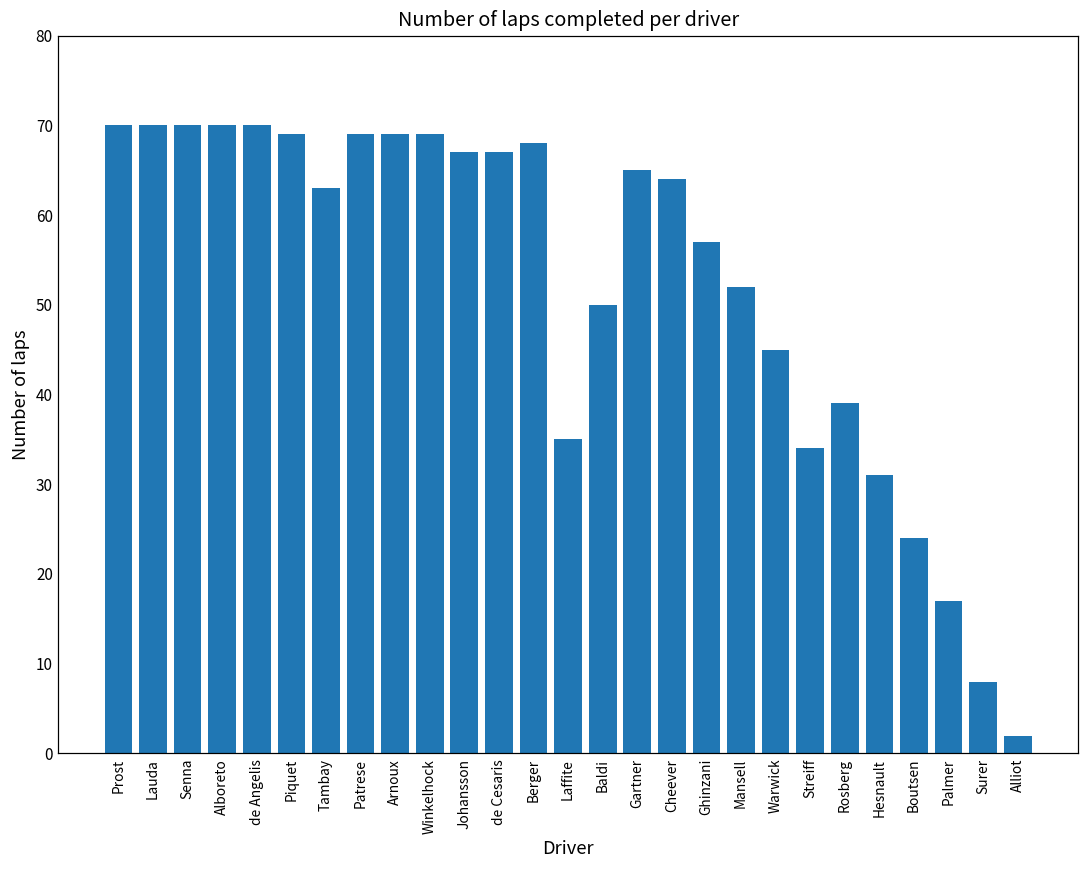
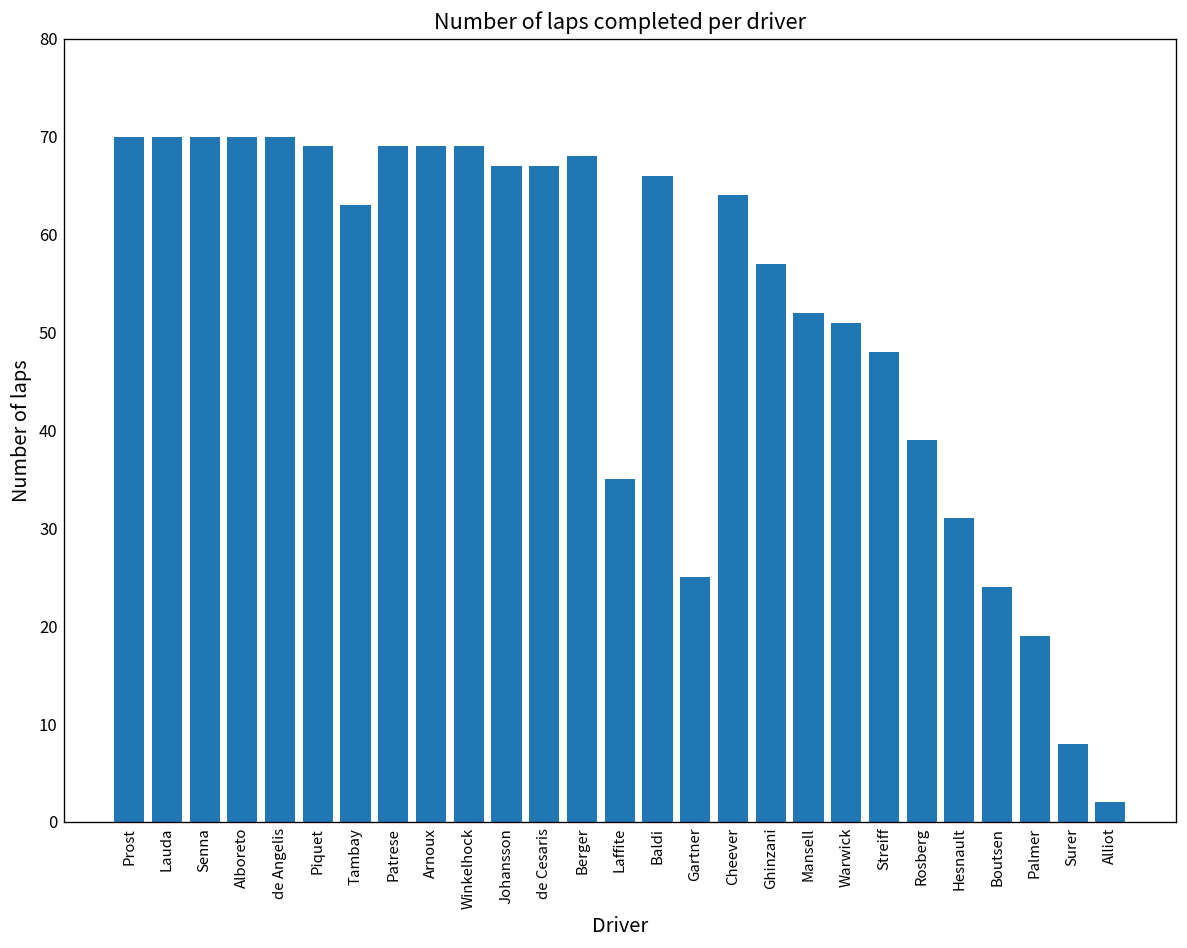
Baldi: 50 -> 66
Gartner: 65 -> 25
Warwick: 45 -> 51
Streiff: 34 -> 48
Palmer: 17 -> 19
